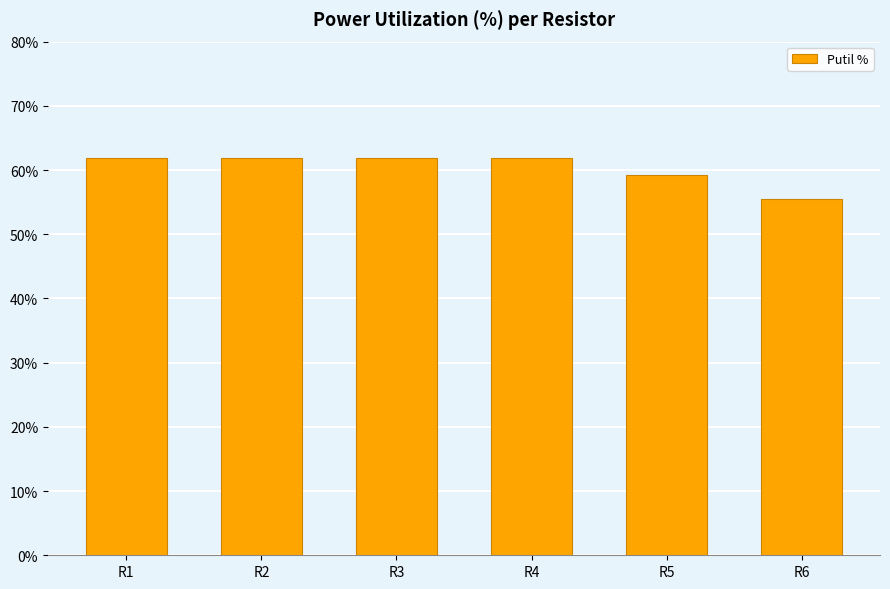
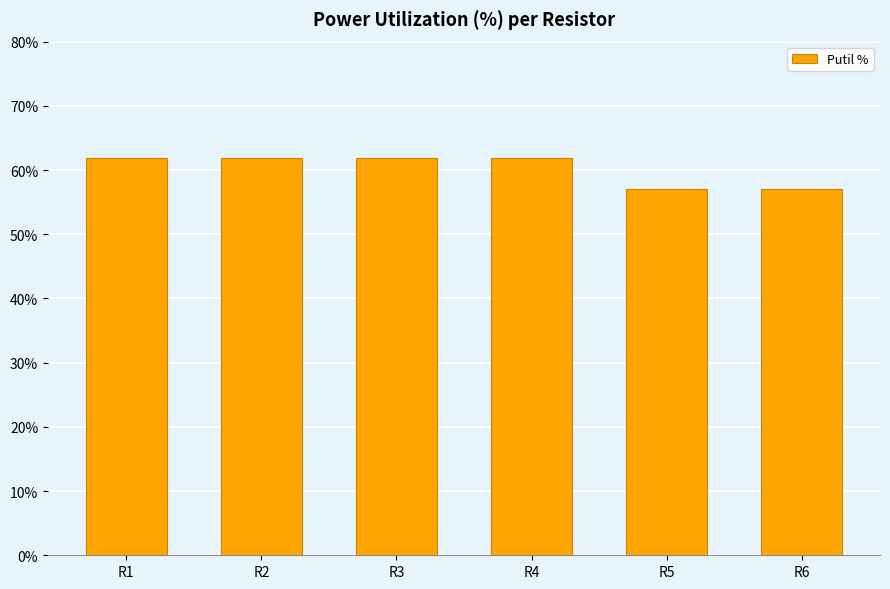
R5: 59% -> 57%
R6: 55% -> 57%
